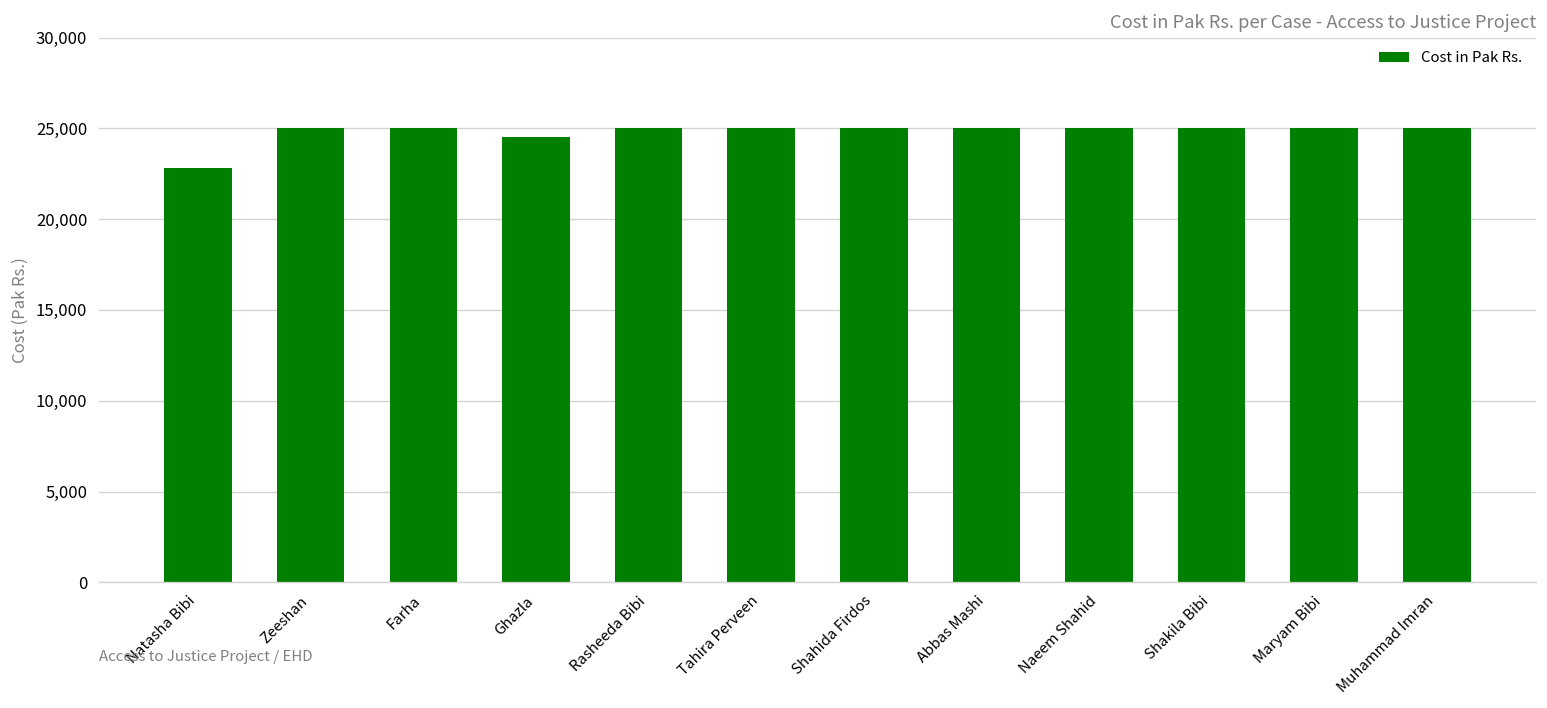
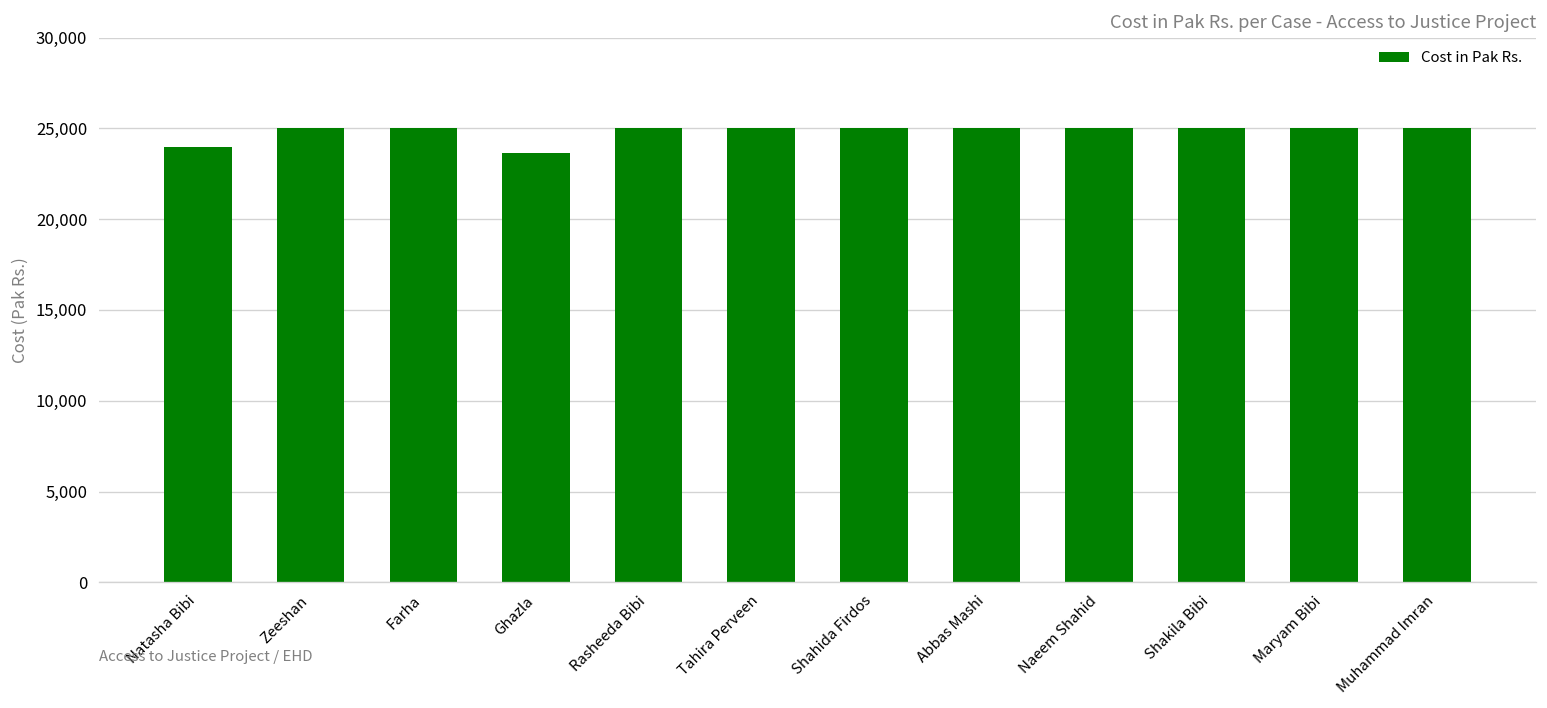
Natasha Bibi: 22,800 -> 24,000
Ghazla: 24,500 -> 23,700
